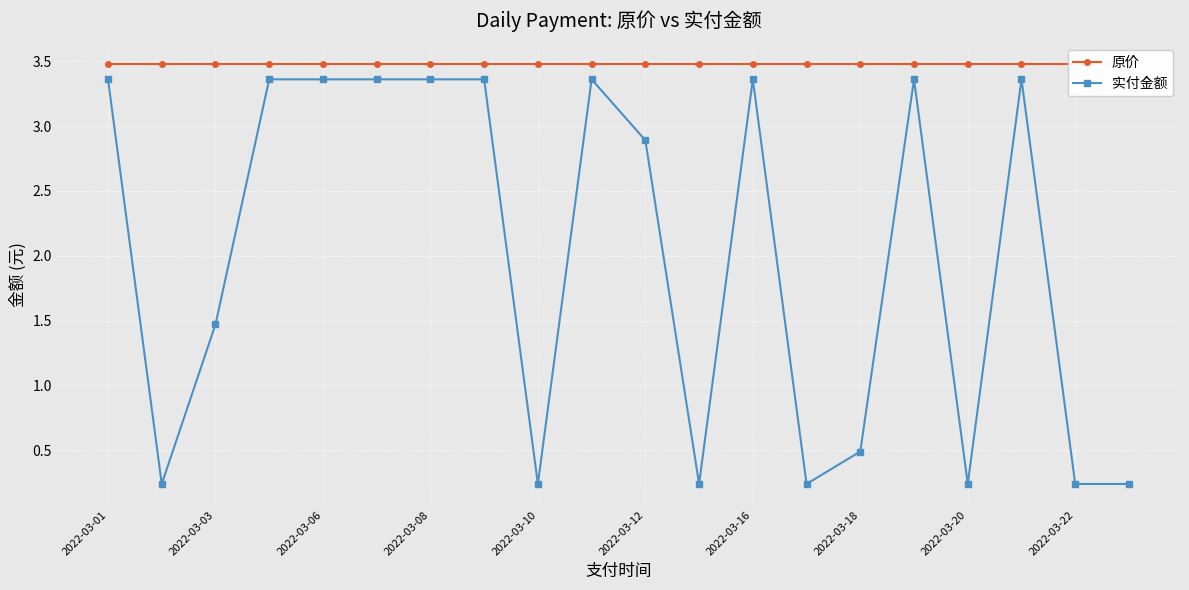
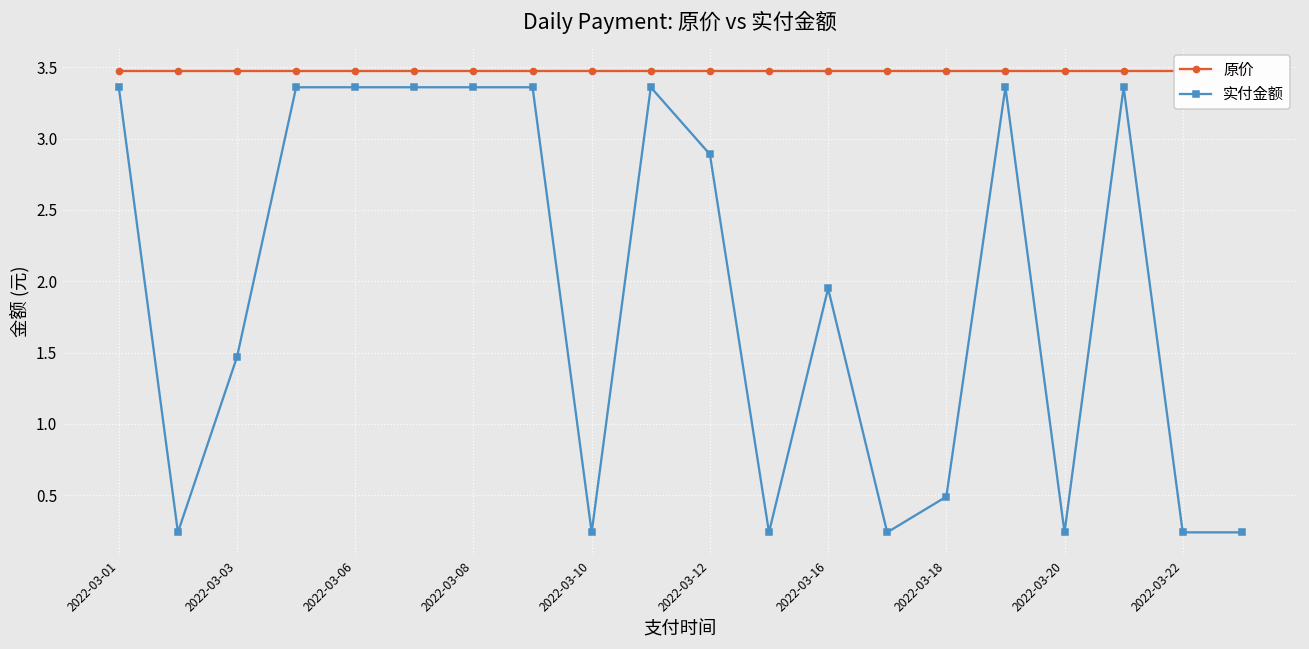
实付金额, 2022-03-16: 3.36 -> 1.95
